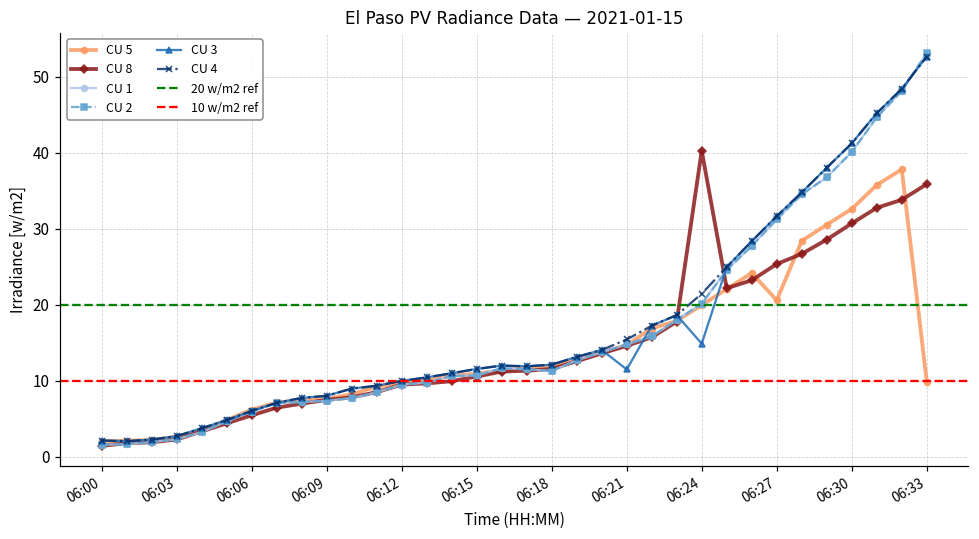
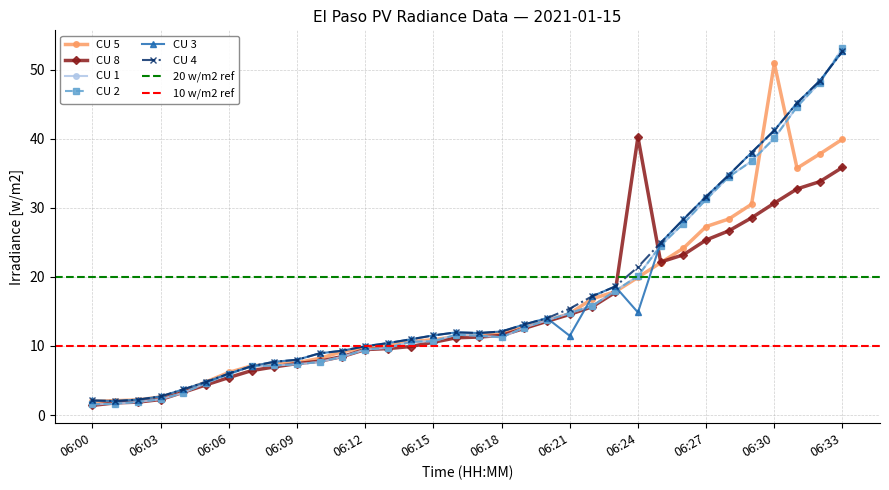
CU 5, 06:27: 21 -> 27
CU 5, 06:30: 33 -> 51
CU 5, 06:33: 10 -> 40
